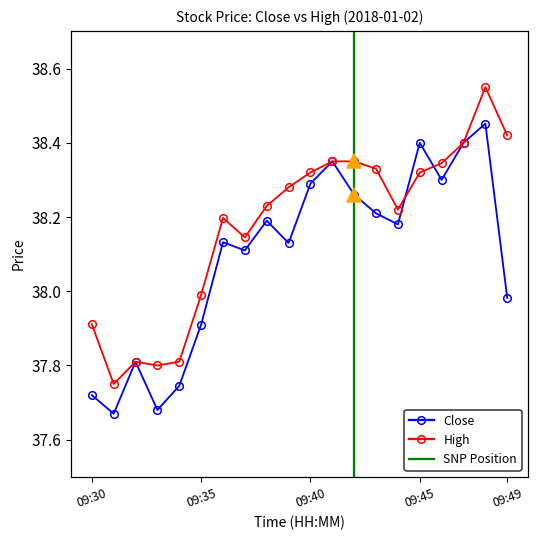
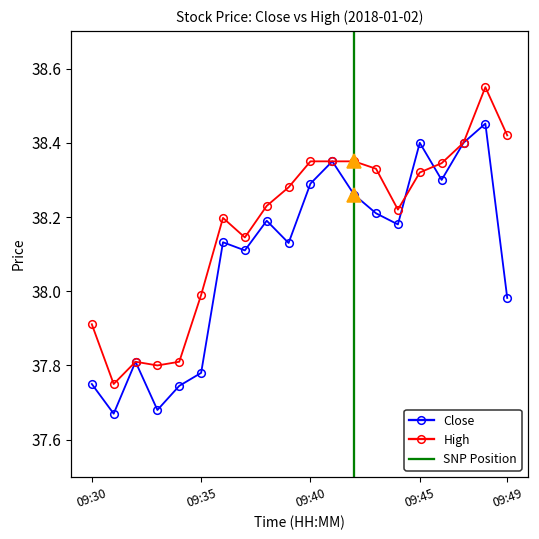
Close, 09:30: 37.72 -> 37.75
Close, 09:35: 37.91 -> 37.78
High, 09:40: 38.32 -> 38.35
